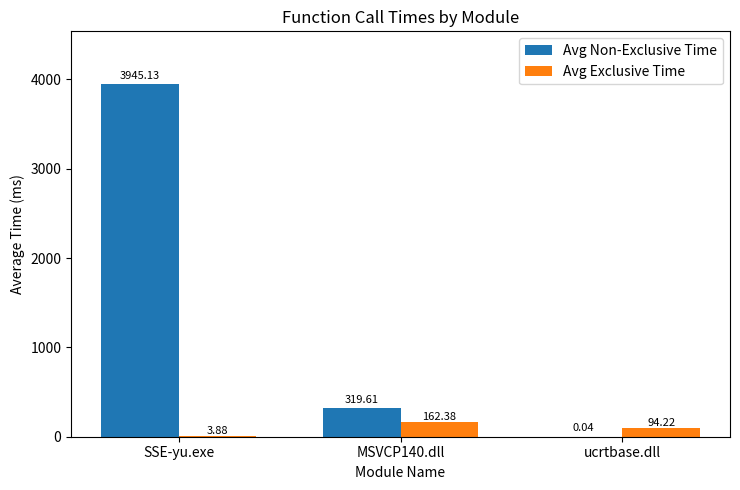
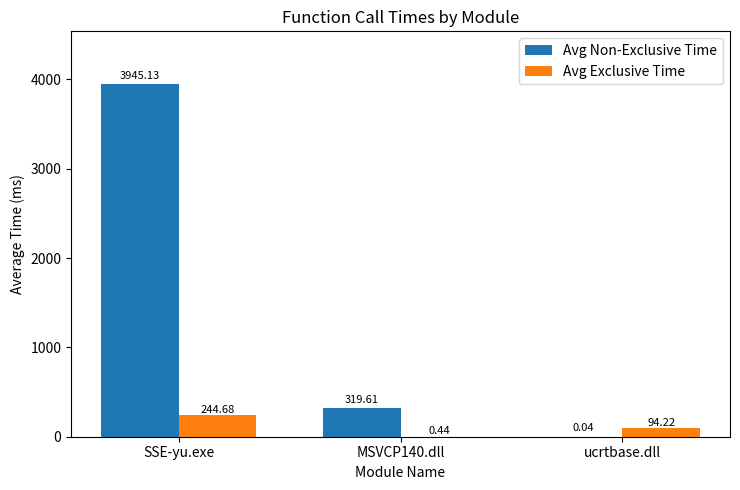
Avg Exclusive Time, SSE-yu.exe: 3.88 -> 244.68
Avg Exclusive Time, MSVCP140.dll: 162.38 -> 0.44
